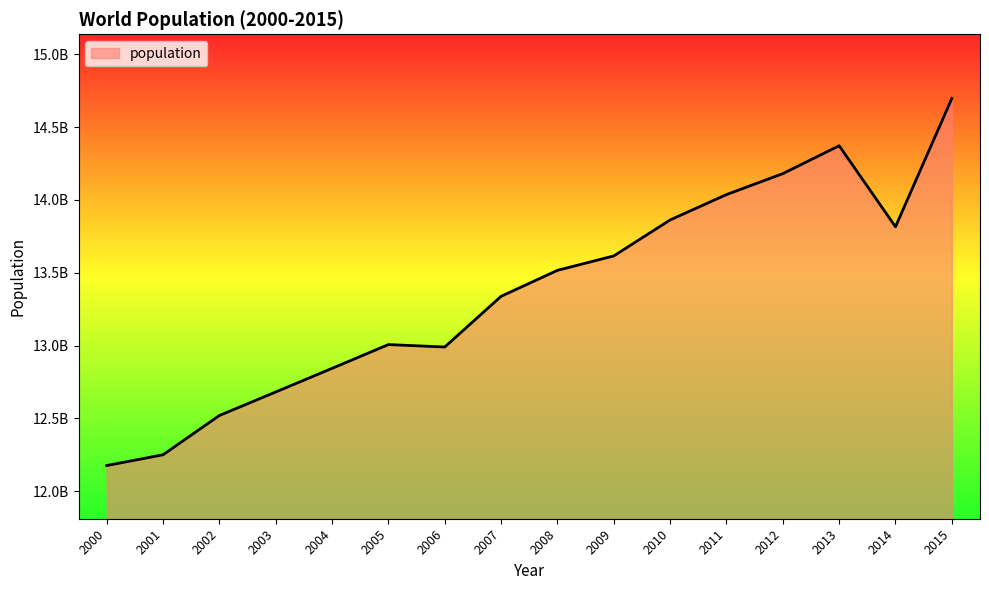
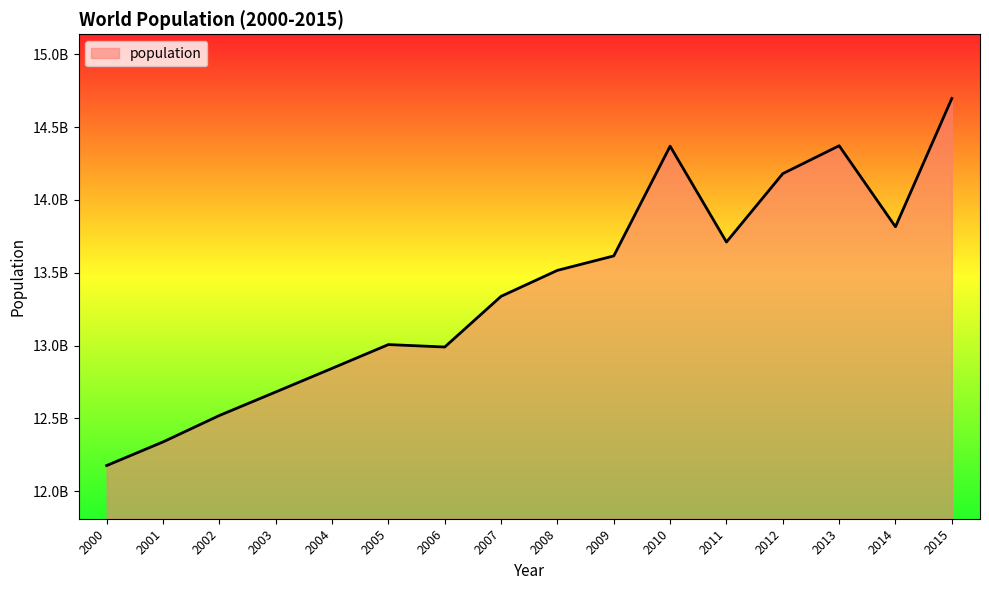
2001: 12250000000 -> 12340000000
2010: 13860000000 -> 14370000000
2011: 14040000000 -> 13710000000
